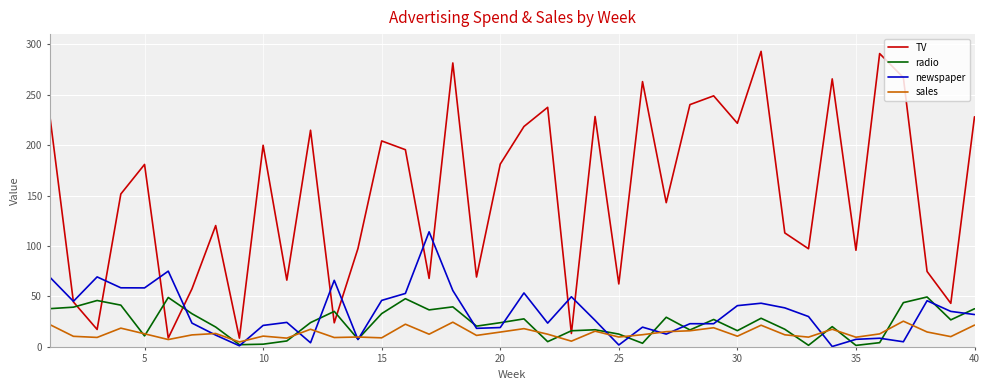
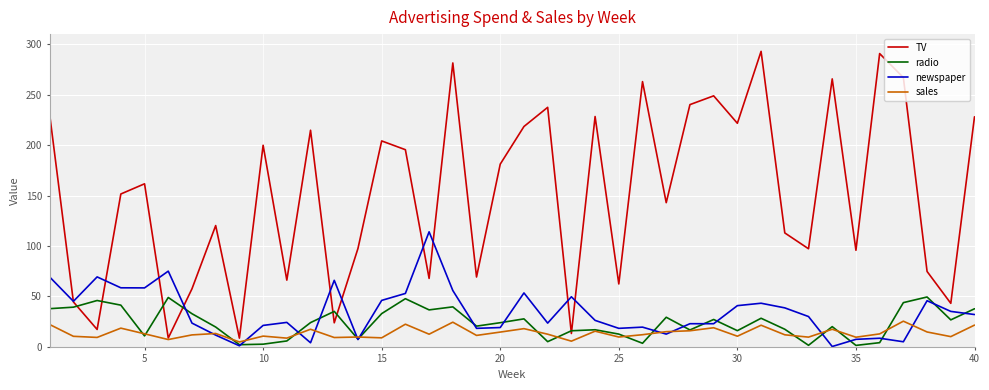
TV, 5: 181 -> 162
newspaper, 25: 2 -> 18
